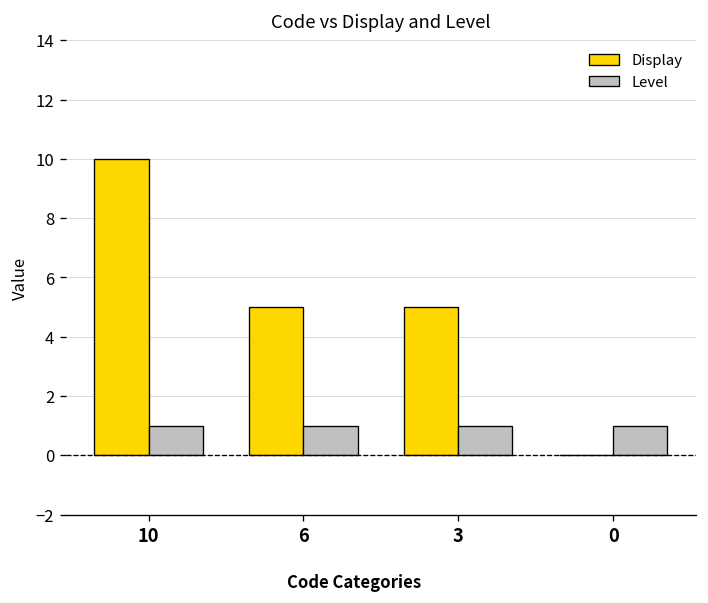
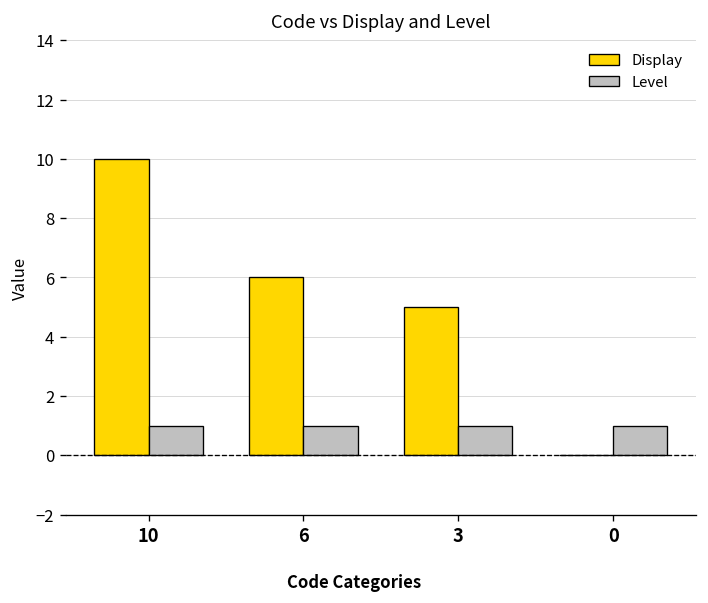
Display, 6: 5 -> 6
